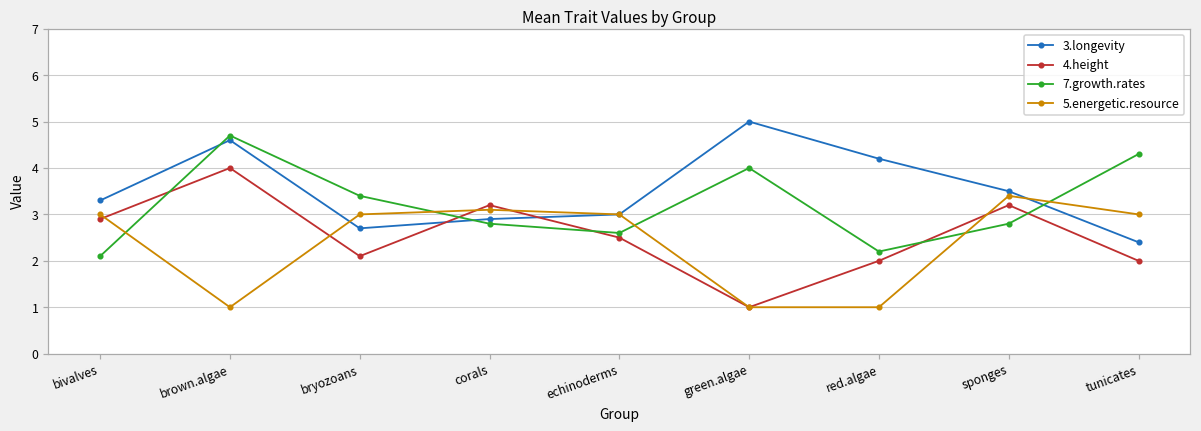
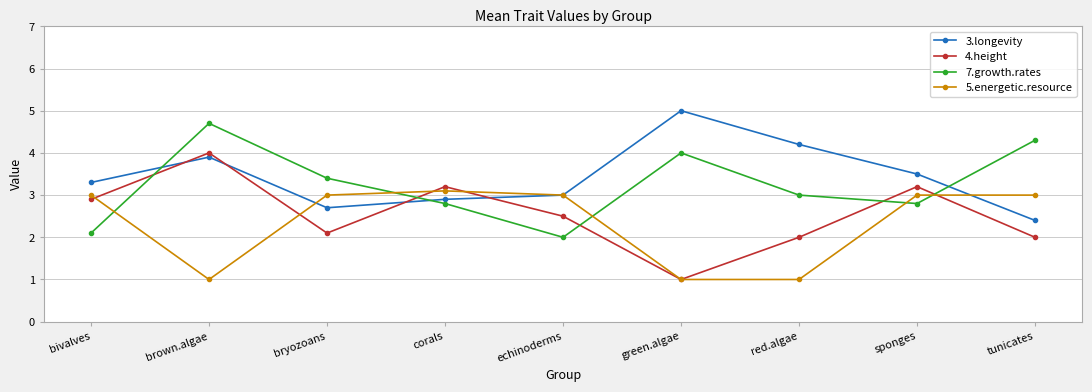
3.longevity, brown.algae: 4.6 -> 3.9
7.growth.rates, echinoderms: 2.6 -> 2.0
7.growth.rates, red.algae: 2.2 -> 3.0
5.energetic.resource, sponges: 3.4 -> 3.0
